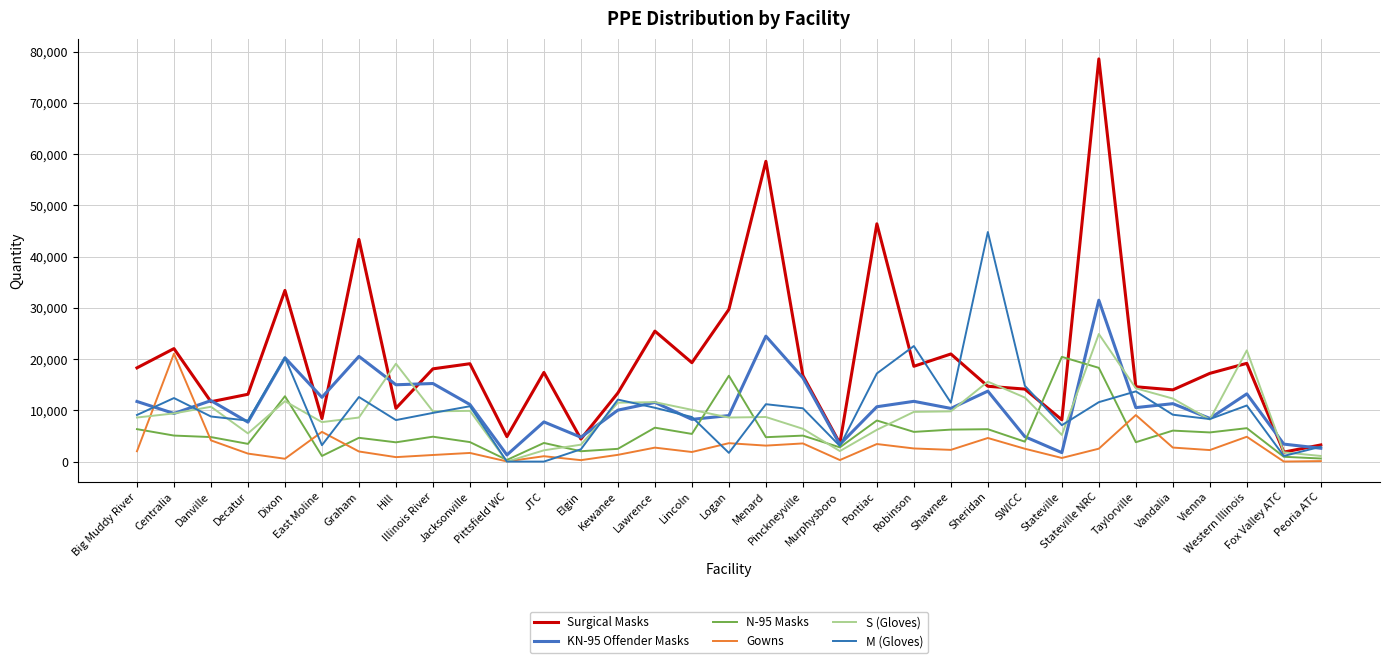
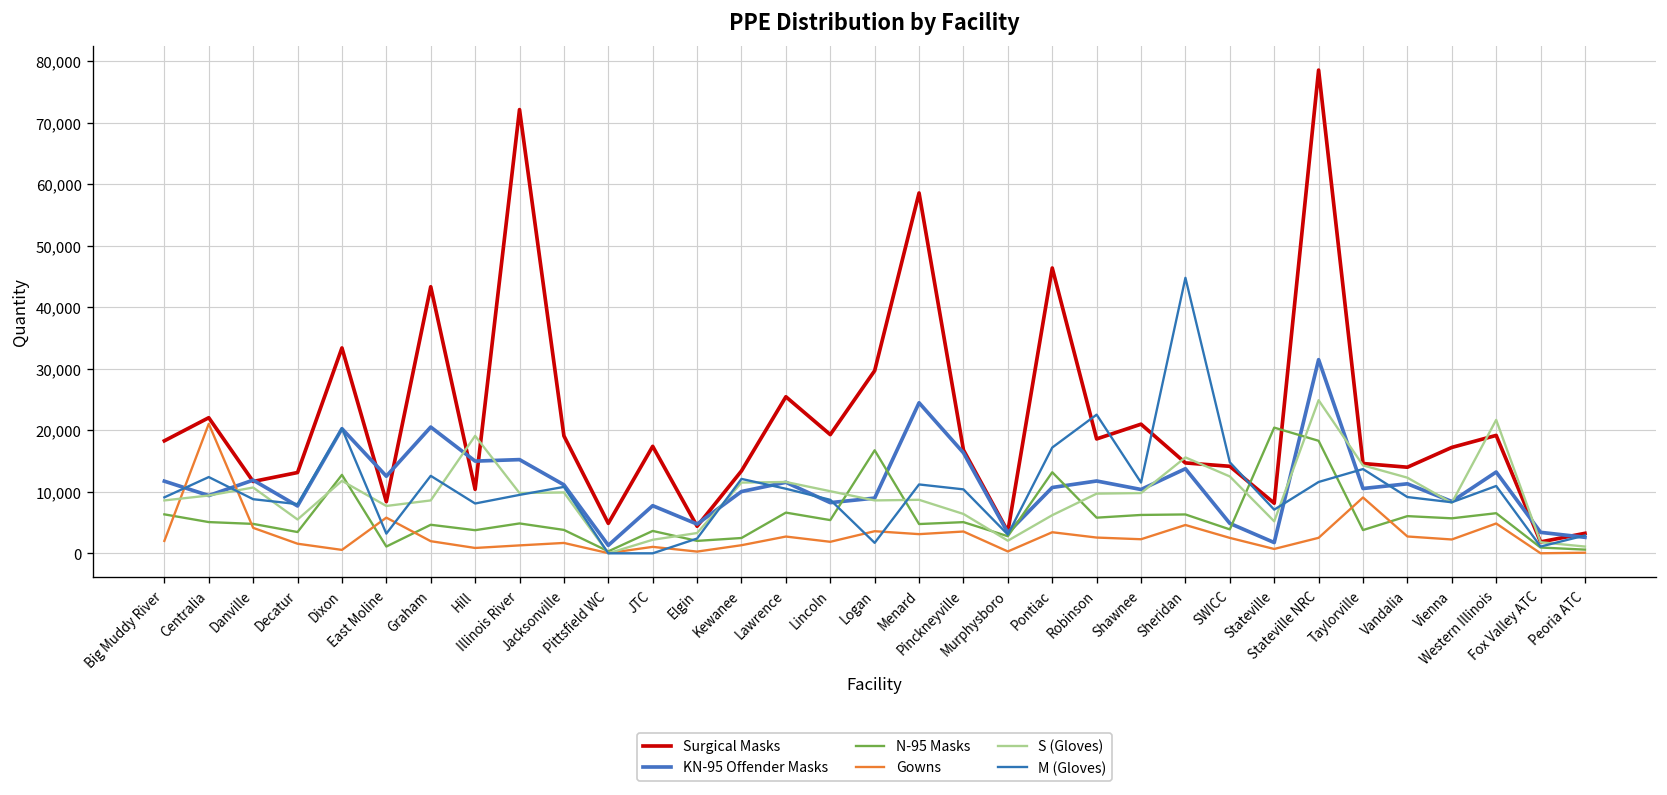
Surgical Masks, Illinois River: 18,000 -> 72,000
N-95 Masks, Pontiac: 8,000 -> 13,000
